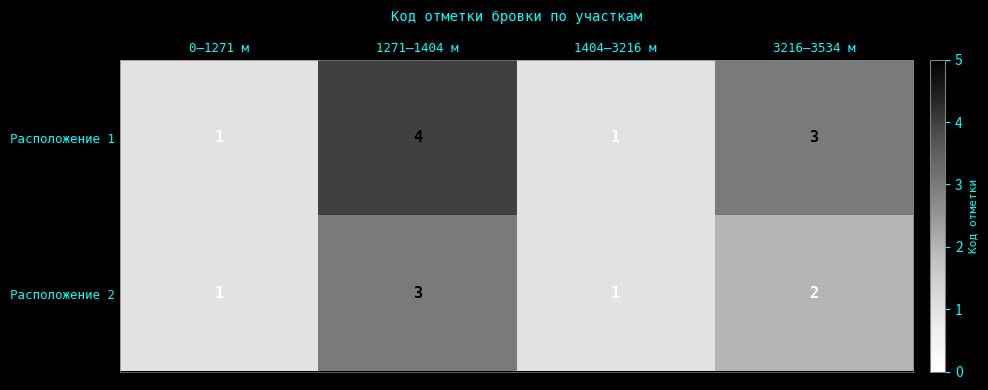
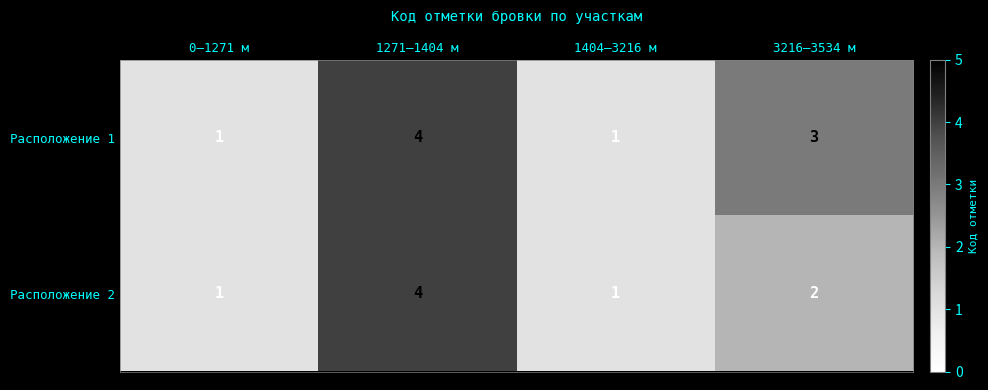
Расположение 2, 1271–1404 м: 3 -> 4
